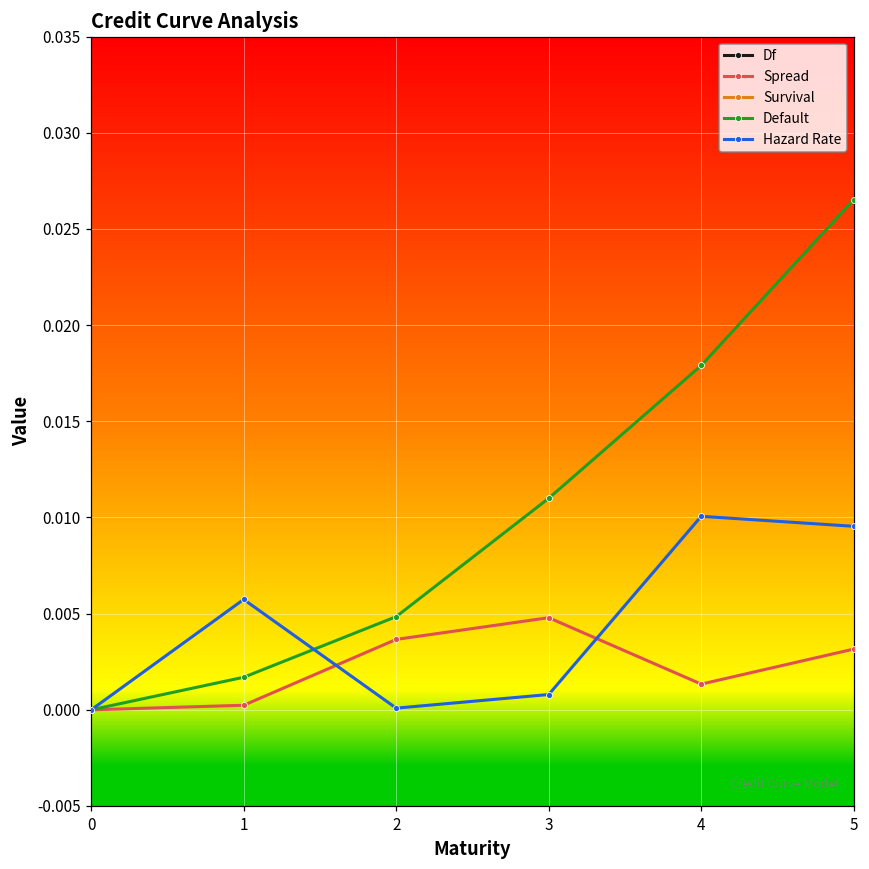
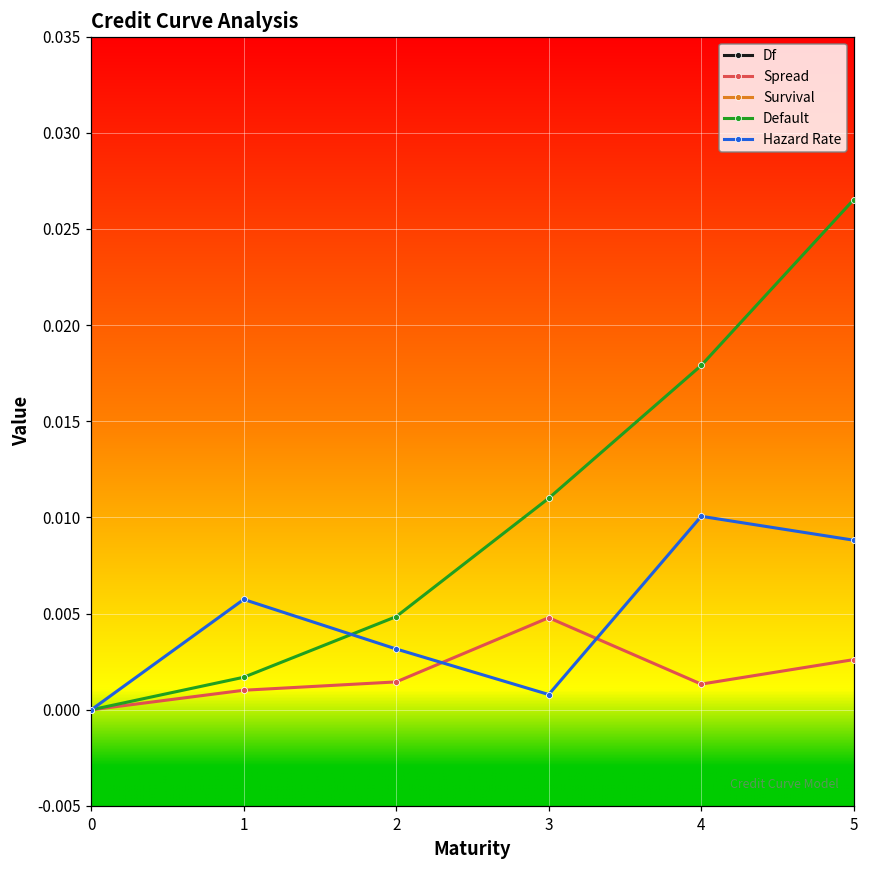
Spread, 1: 0.0002 -> 0.0010
Spread, 2: 0.0037 -> 0.0015
Hazard Rate, 2: 0.0001 -> 0.0032
Spread, 5: 0.0032 -> 0.0026
Hazard Rate, 5: 0.0095 -> 0.0088
